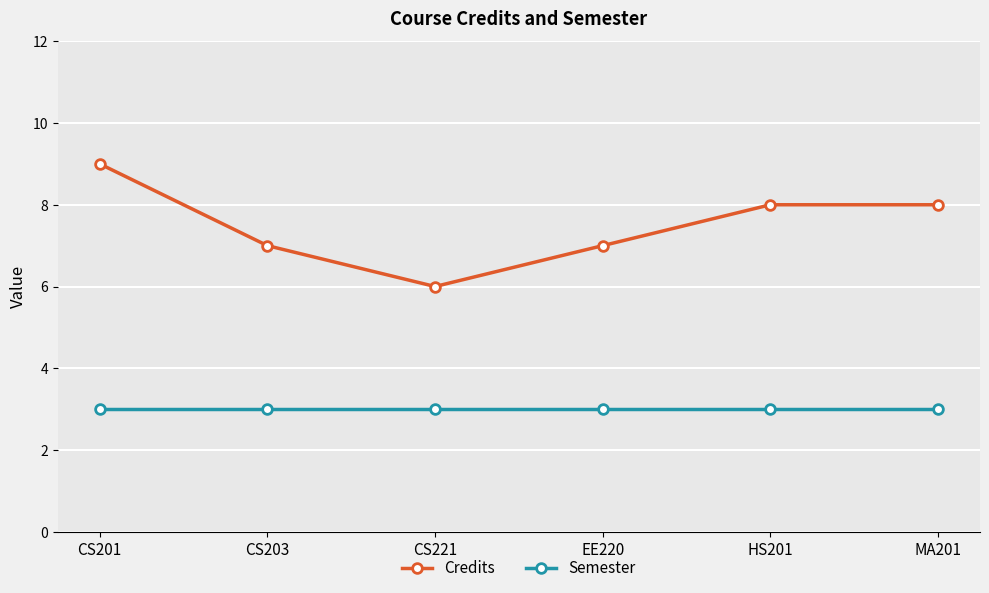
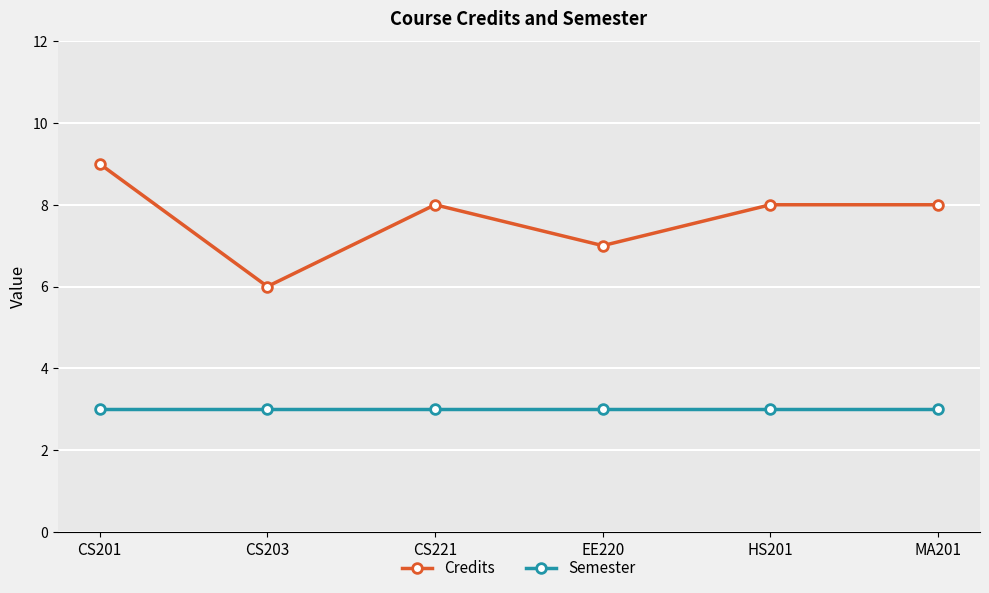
Credits, CS203: 7 -> 6
Credits, CS221: 6 -> 8
